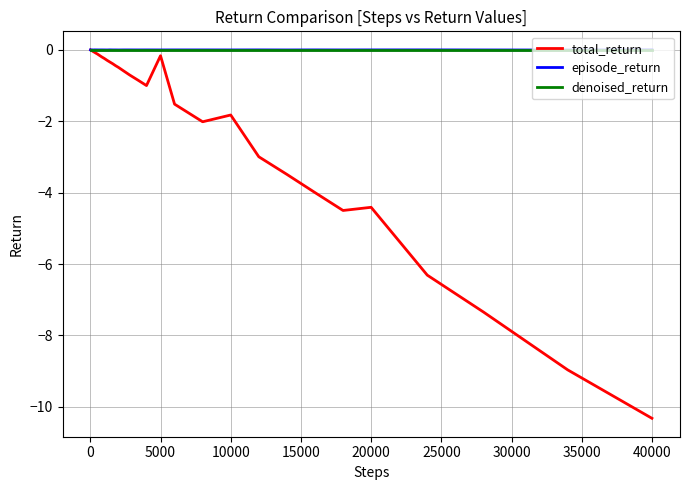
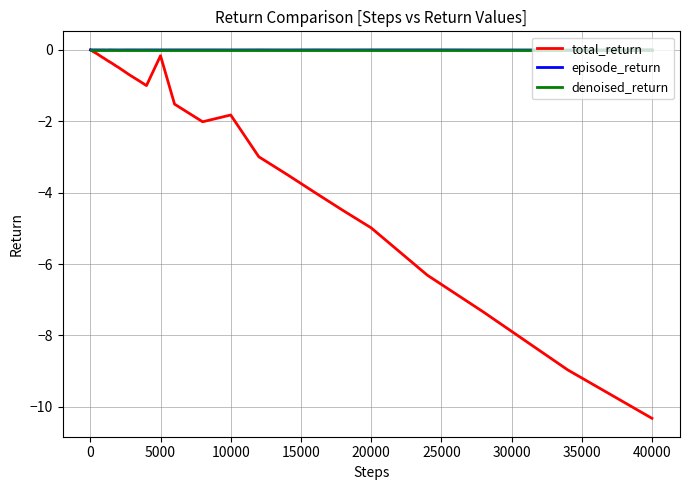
total_return, 20000: -4.4 -> -5.0
